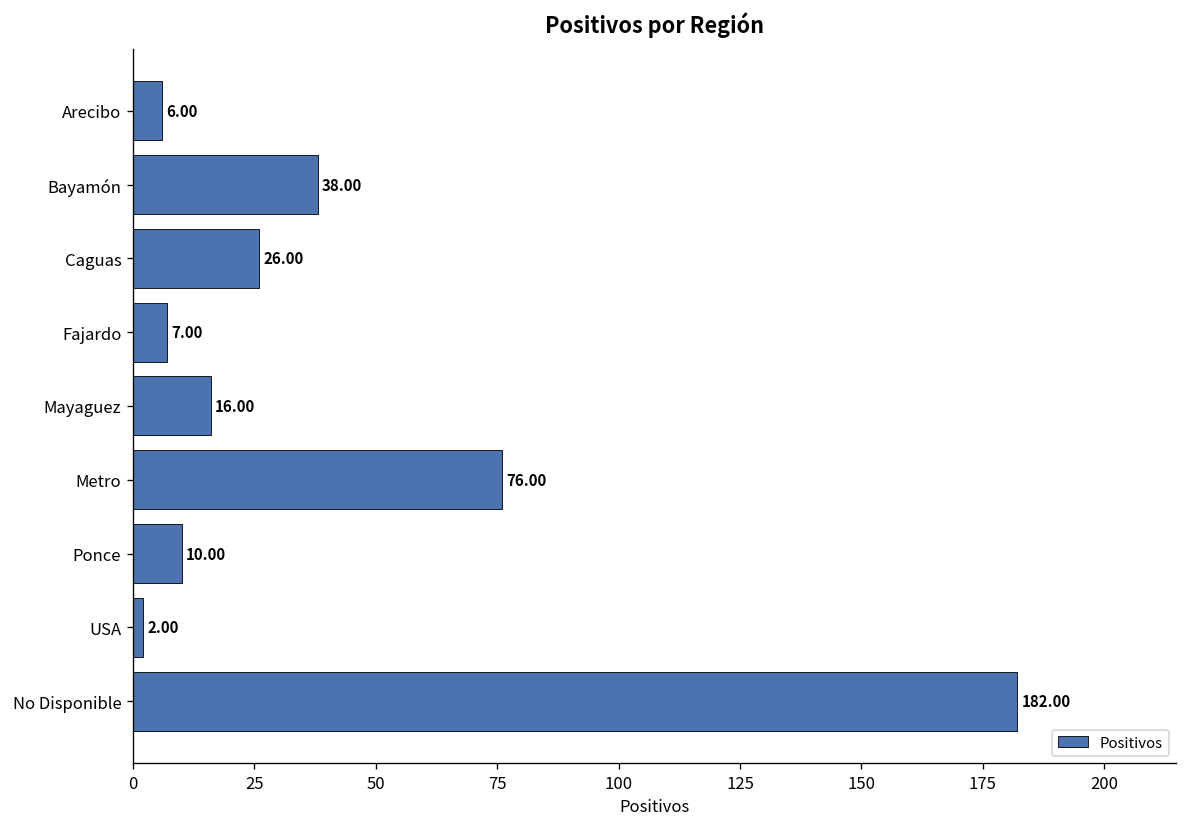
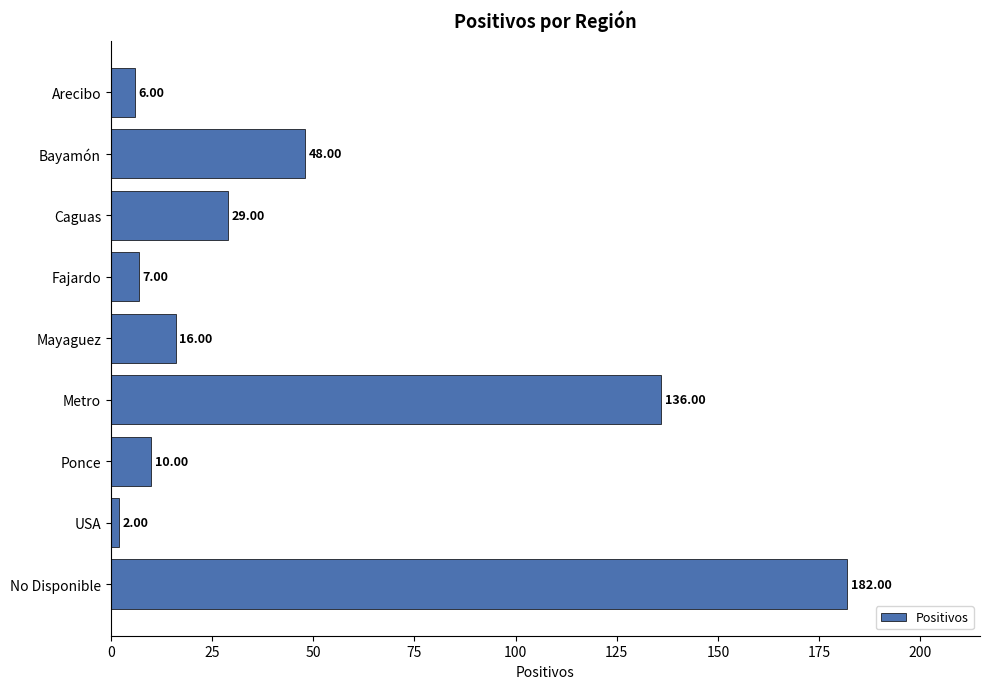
Bayamón: 38.00 -> 48.00
Caguas: 26.00 -> 29.00
Metro: 76.00 -> 136.00
